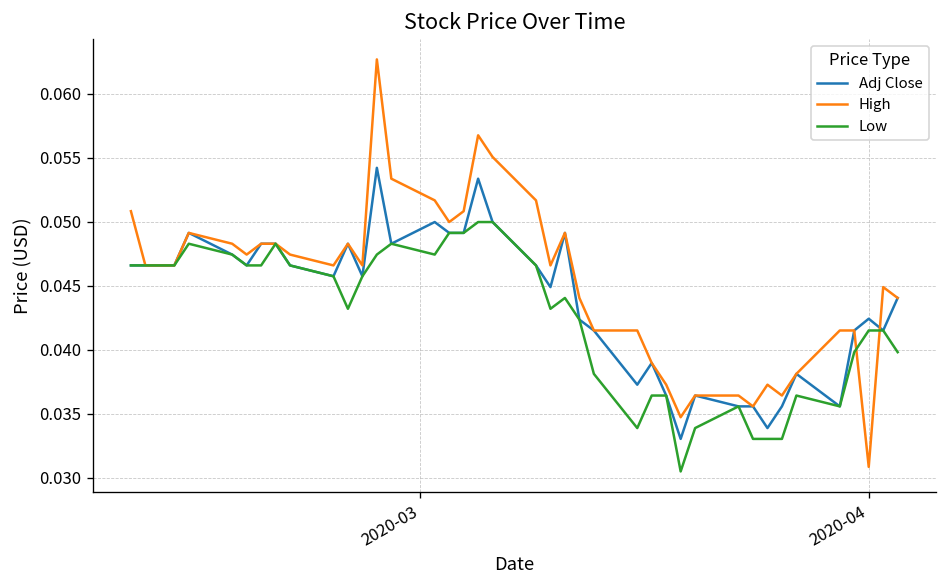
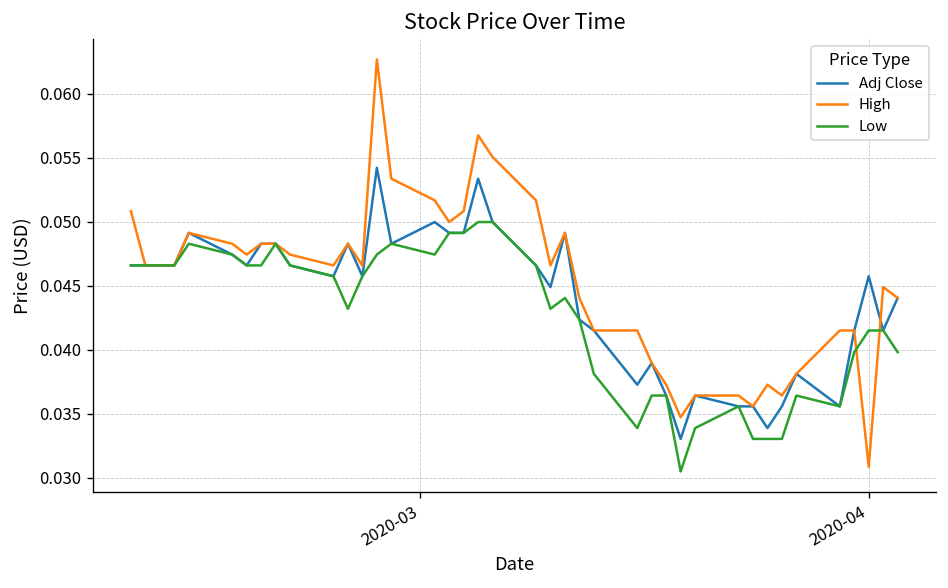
Adj Close, 2020-04: 0.0424 -> 0.0457
